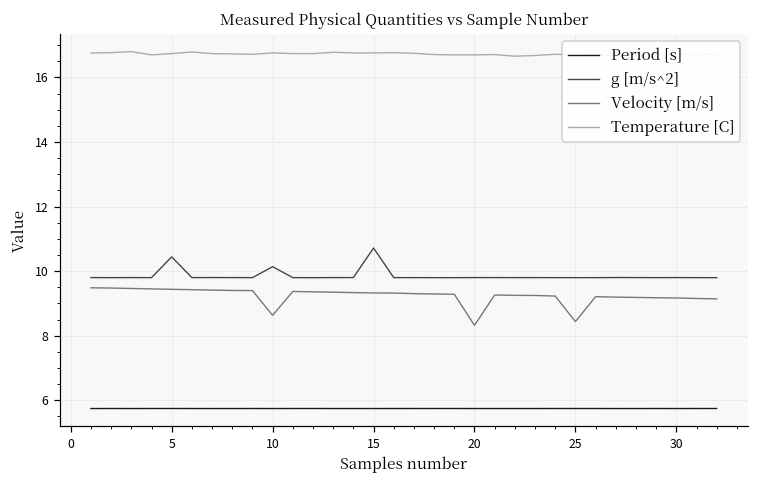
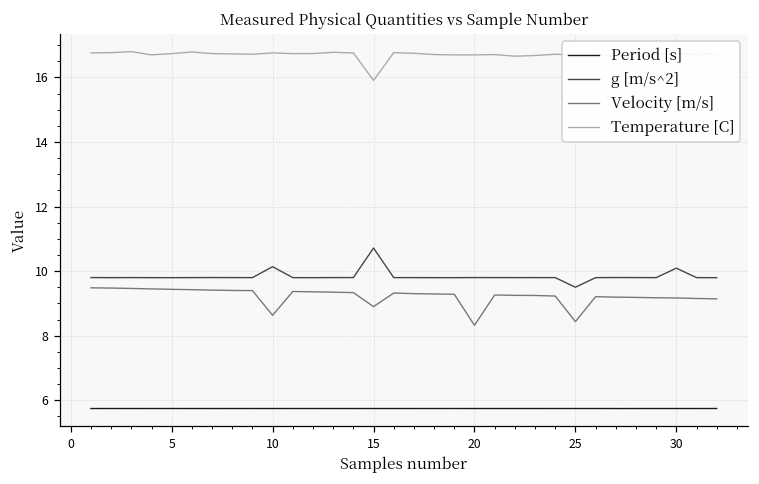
g [m/s^2], 5: 10.4 -> 9.8
Velocity [m/s], 15: 9.3 -> 8.9
Temperature [C], 15: 16.8 -> 15.9
g [m/s^2], 25: 9.8 -> 9.5
g [m/s^2], 30: 9.8 -> 10.1
